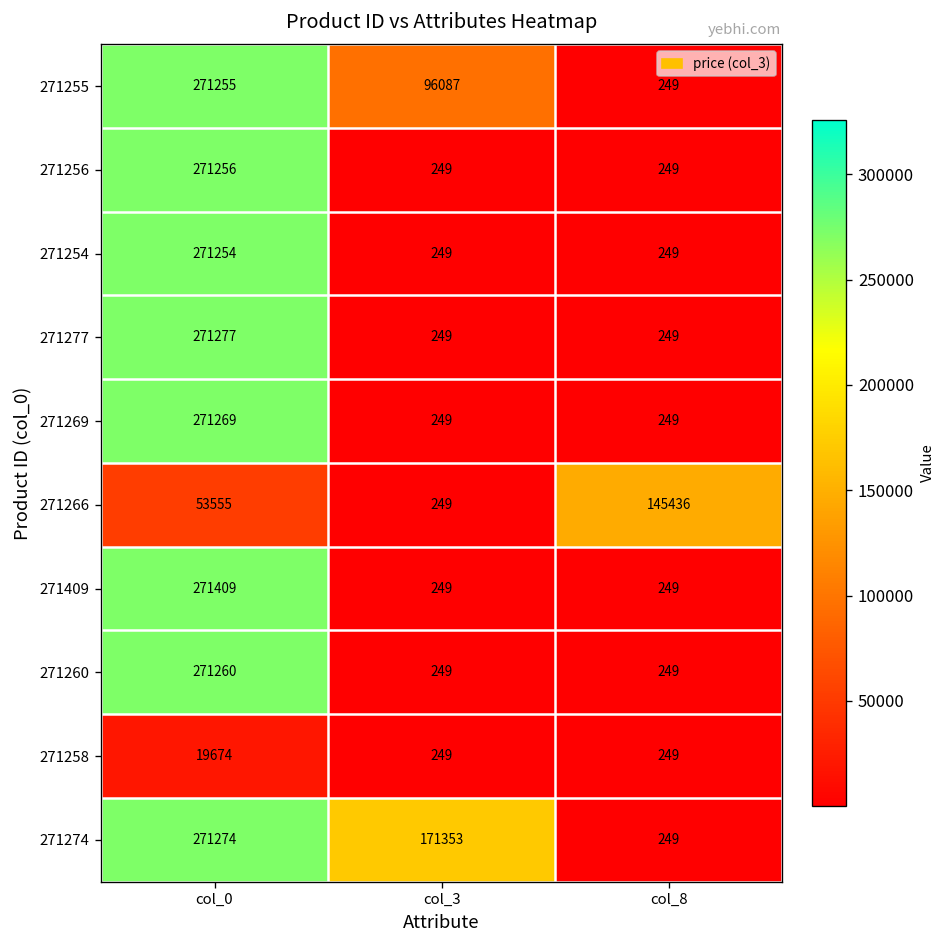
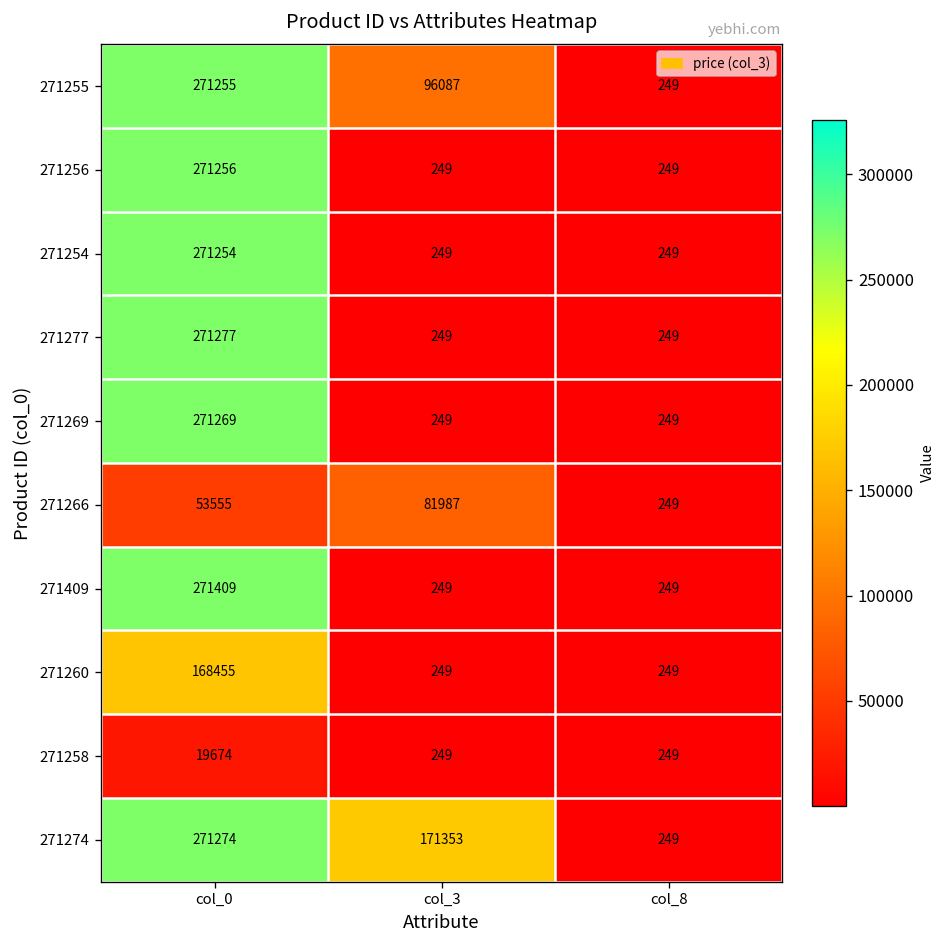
271266, col_3: 249 -> 81987
271266, col_8: 145436 -> 249
271260, col_0: 271260 -> 168455
